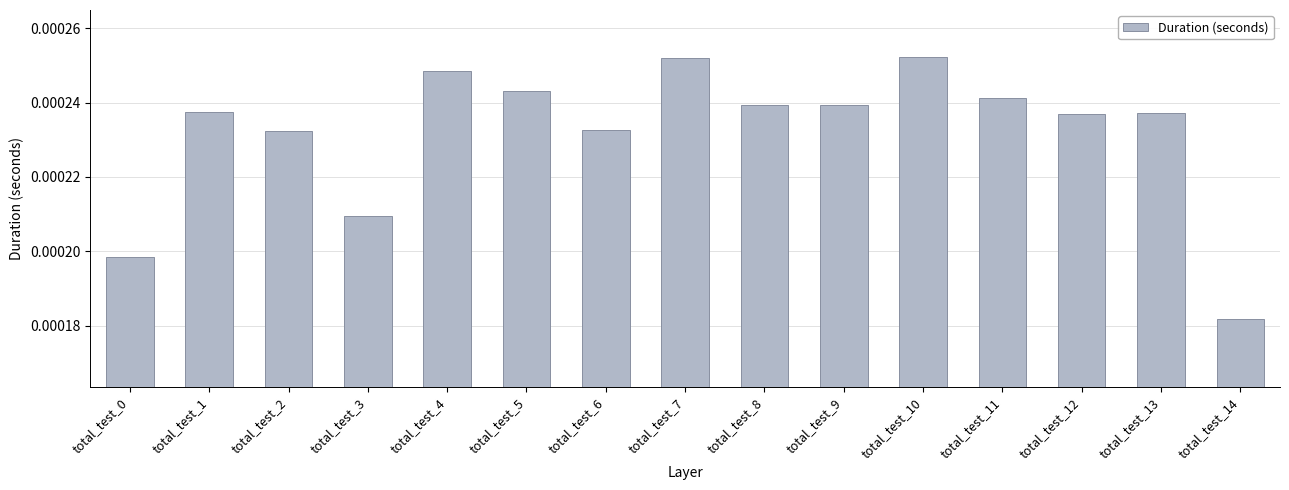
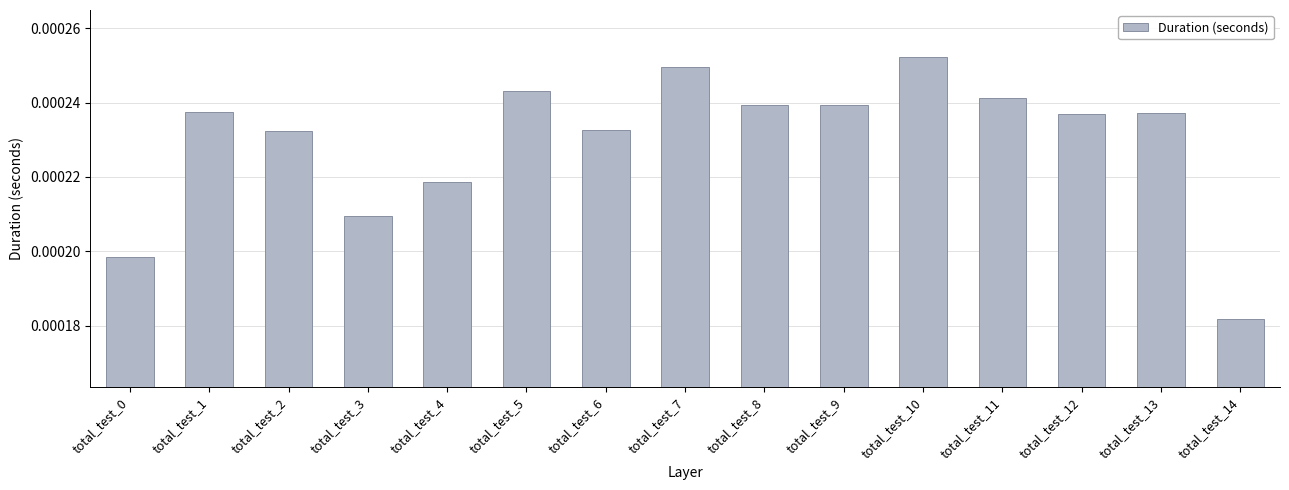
total_test_4: 0.000249 -> 0.000219
total_test_7: 0.000252 -> 0.000250
